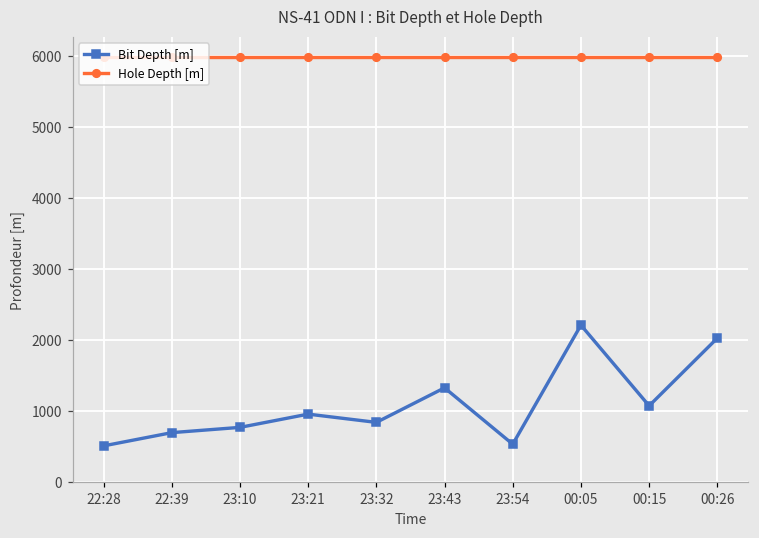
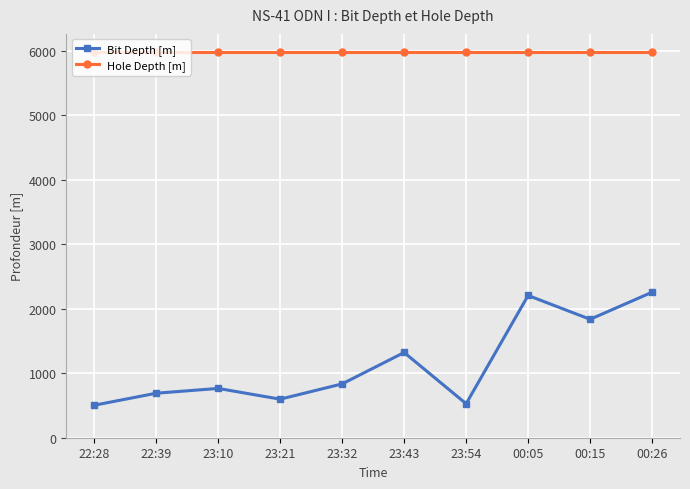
Bit Depth [m], 23:21: 1000 -> 600
Bit Depth [m], 00:15: 1100 -> 1800
Bit Depth [m], 00:26: 2000 -> 2300
